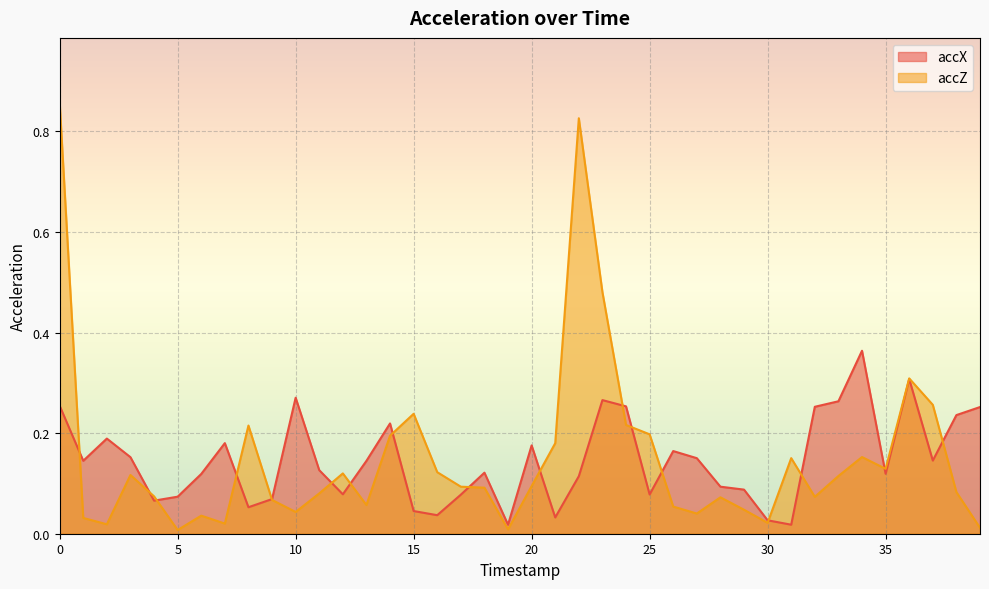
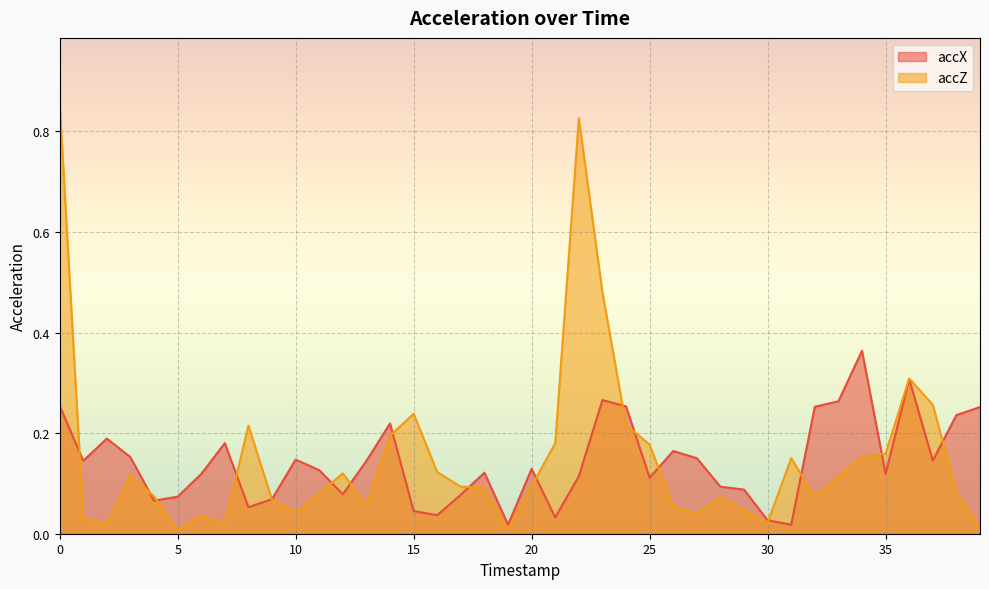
accX, 10: 0.27 -> 0.15
accX, 20: 0.18 -> 0.13
accX, 25: 0.08 -> 0.11
accZ, 25: 0.20 -> 0.18
accZ, 35: 0.13 -> 0.16
